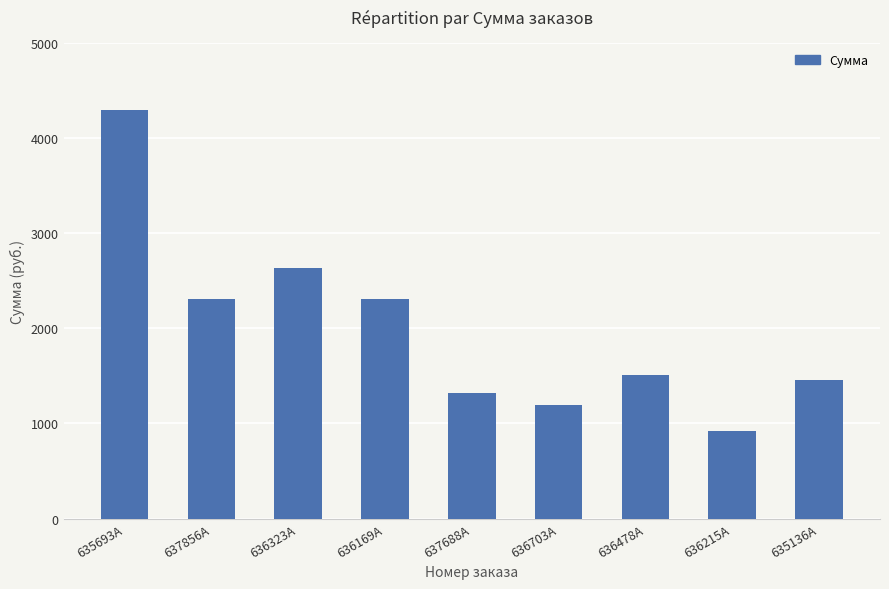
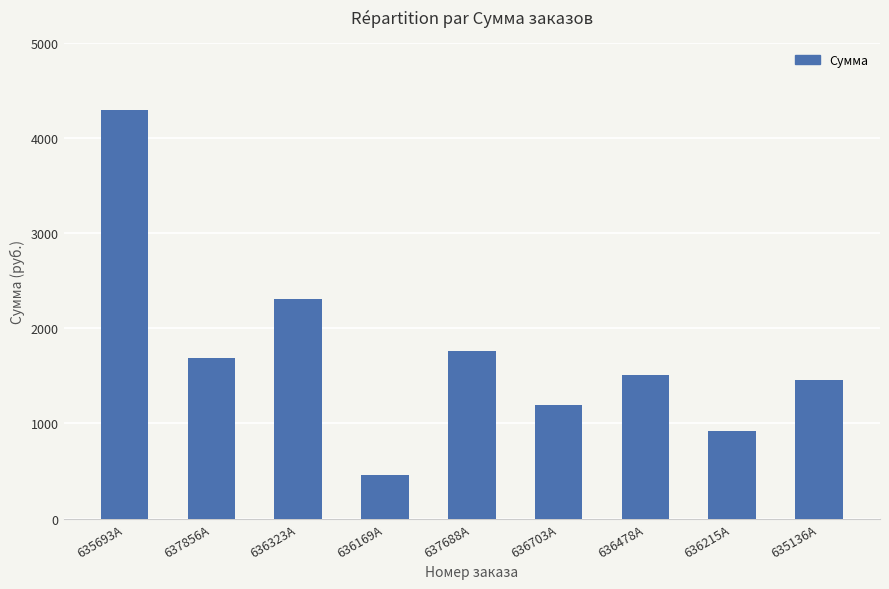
637856A: 2300 -> 1700
636323A: 2600 -> 2300
636169A: 2300 -> 500
637688A: 1300 -> 1800
